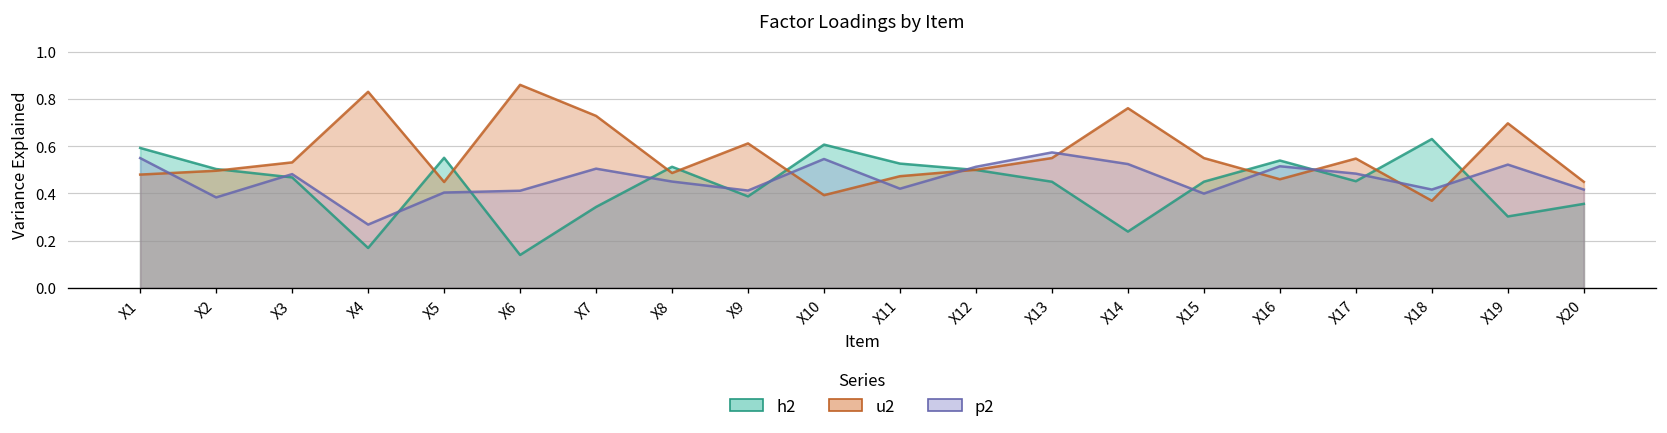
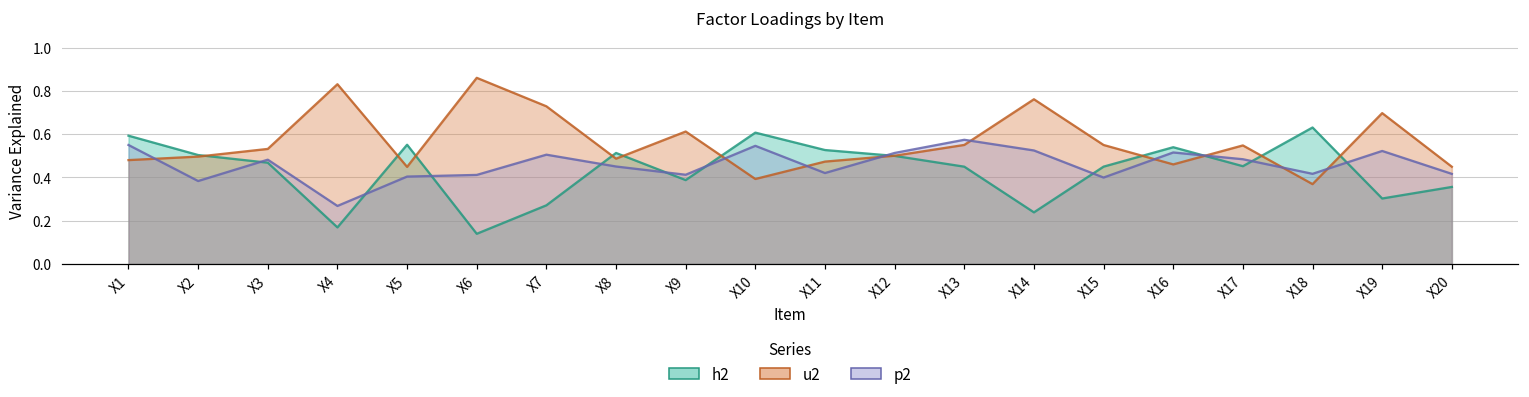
h2, X7: 0.34 -> 0.27
